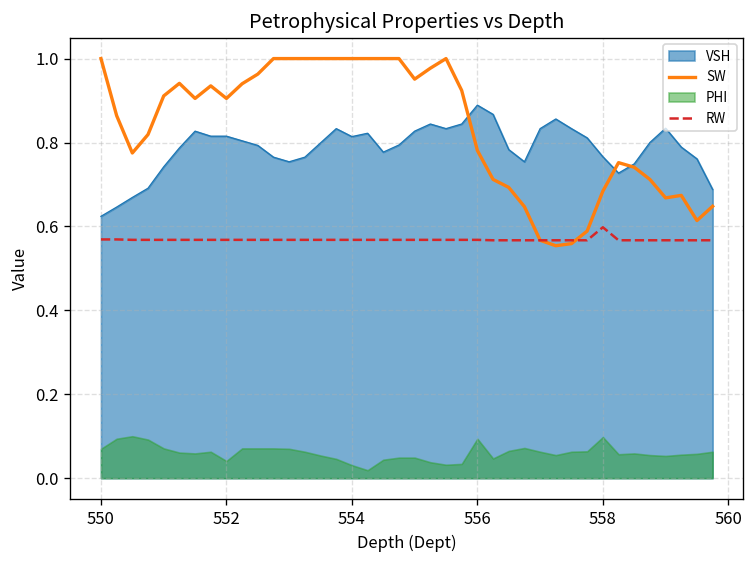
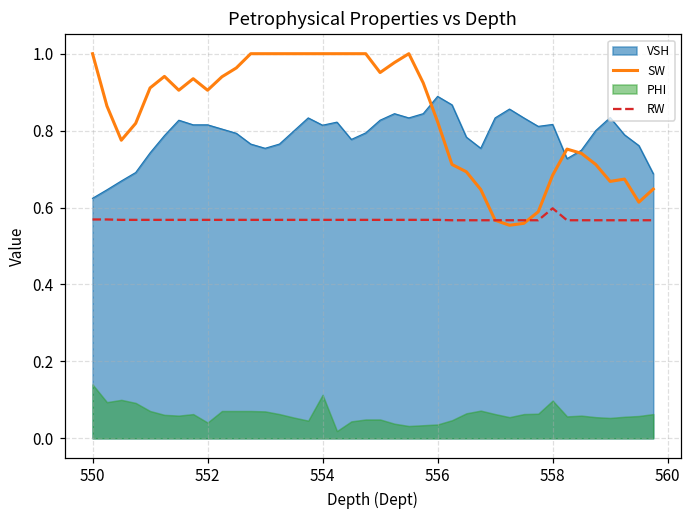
PHI, 550: 0.07 -> 0.14
PHI, 554: 0.03 -> 0.11
SW, 556: 0.78 -> 0.82
PHI, 556: 0.09 -> 0.04
VSH, 558: 0.77 -> 0.82
